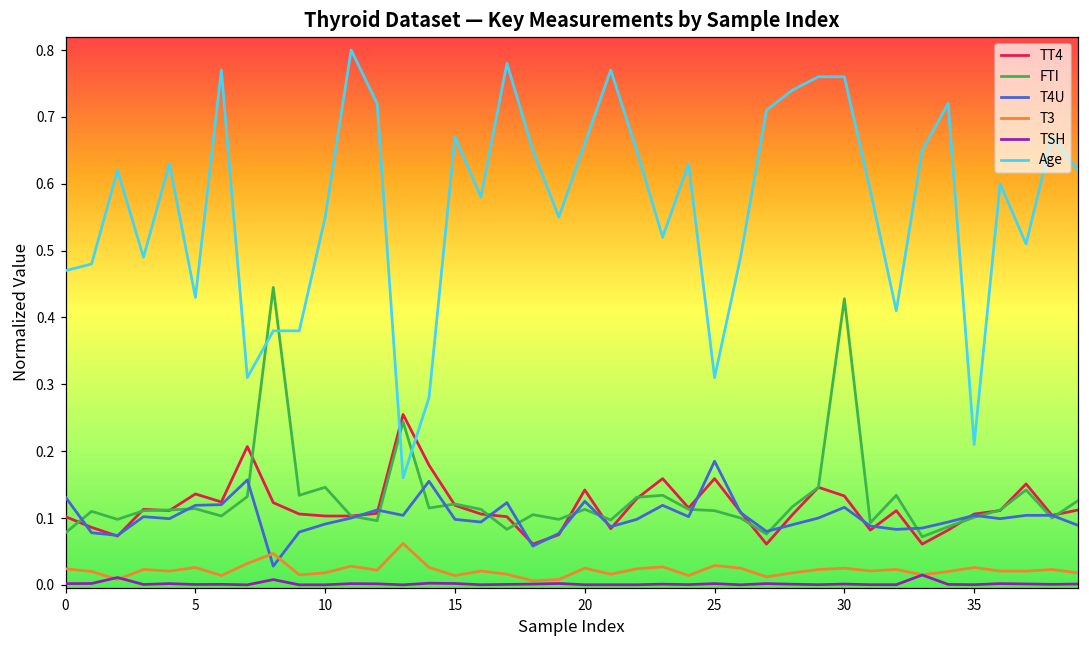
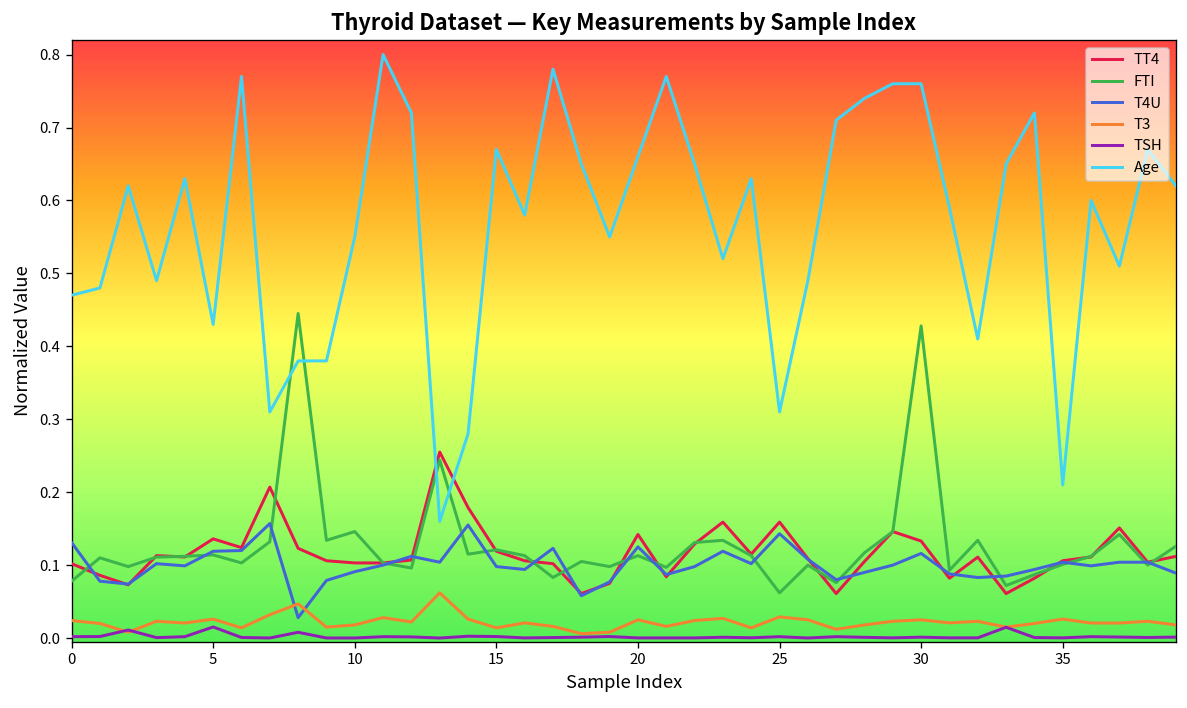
TSH, 5: 0.00 -> 0.02
FTI, 25: 0.11 -> 0.06
T4U, 25: 0.19 -> 0.14
